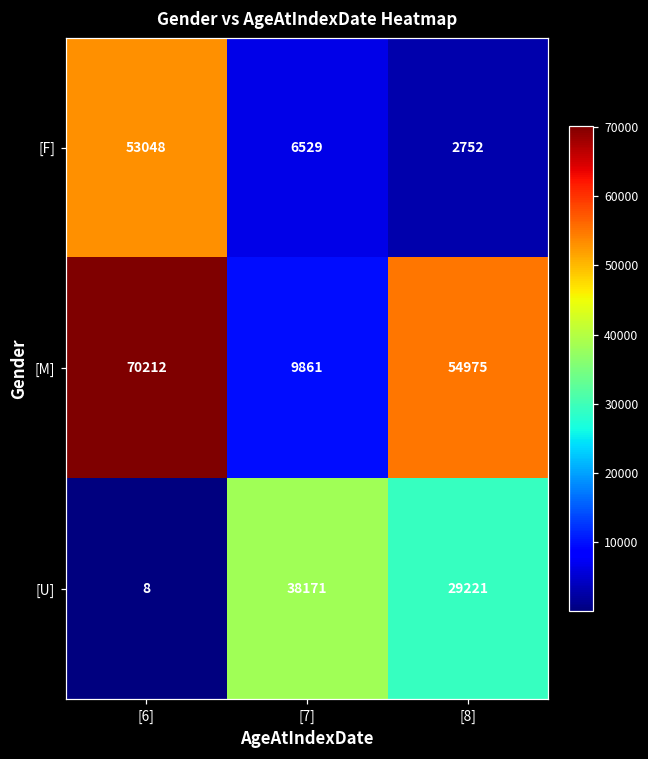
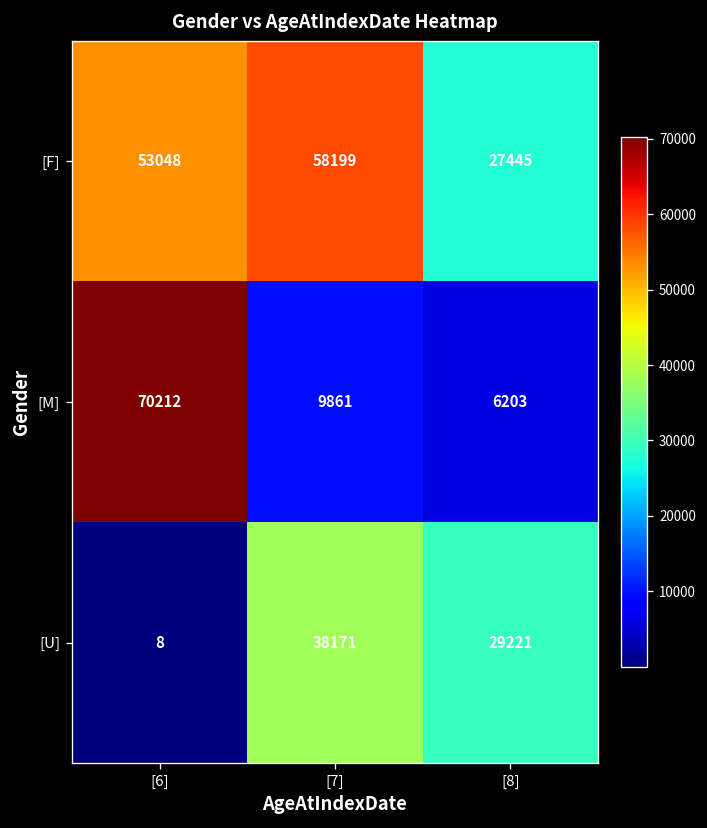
[F], [7]: 6529 -> 58199
[F], [8]: 2752 -> 27445
[M], [8]: 54975 -> 6203
